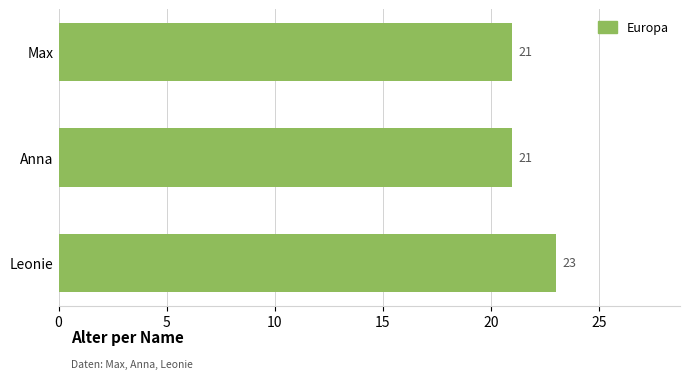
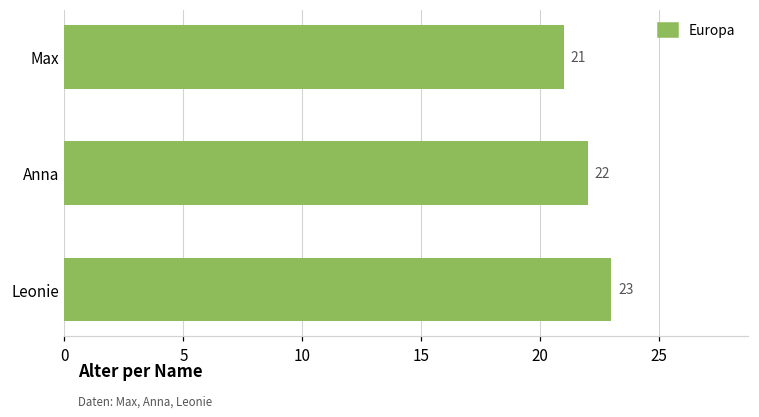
Anna: 21 -> 22
